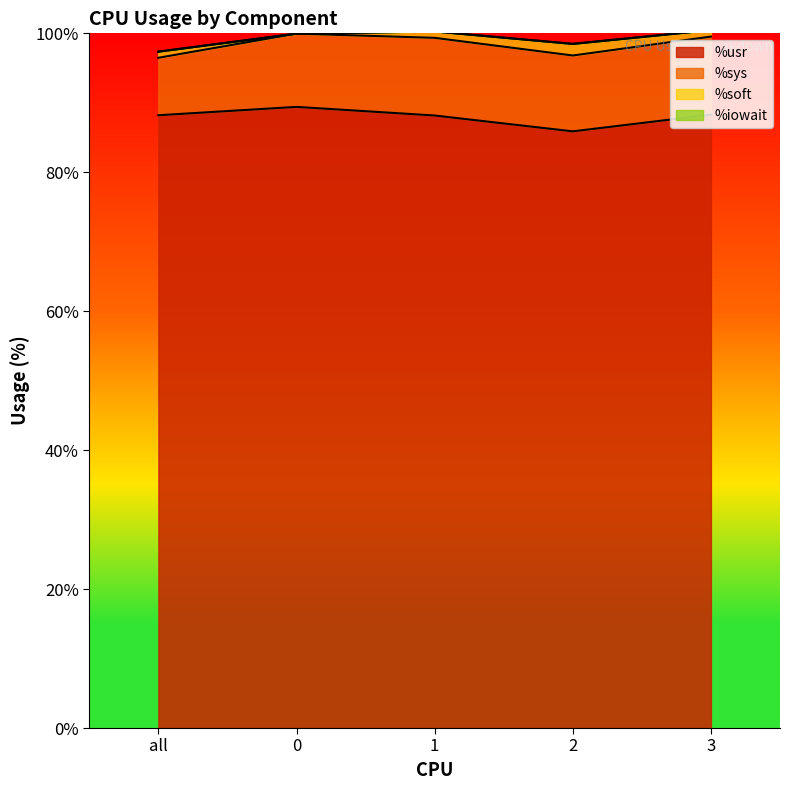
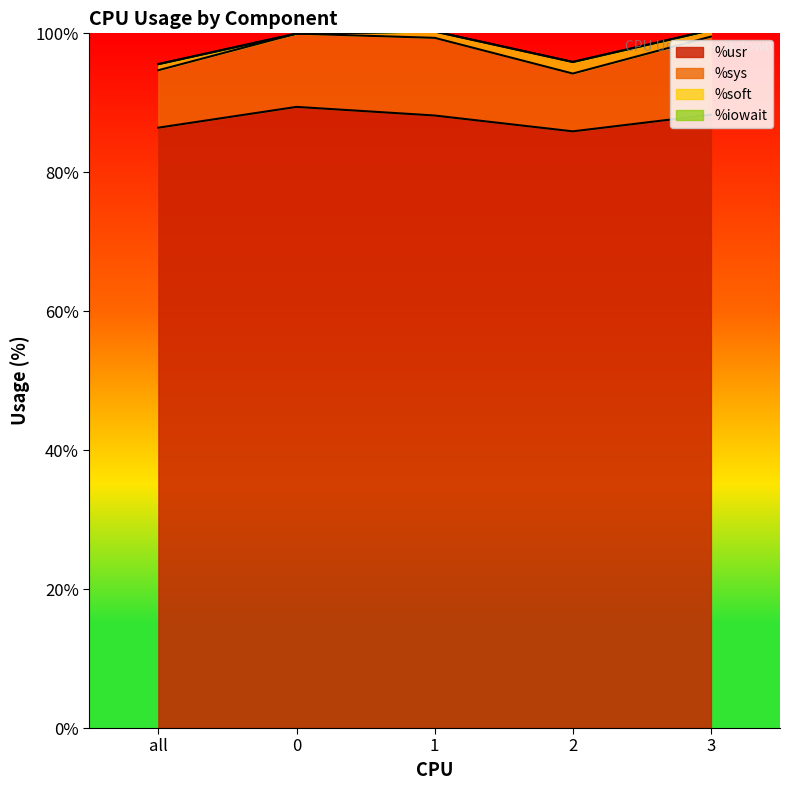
%usr, all: 88% -> 86%
%sys, 2: 11% -> 8%
